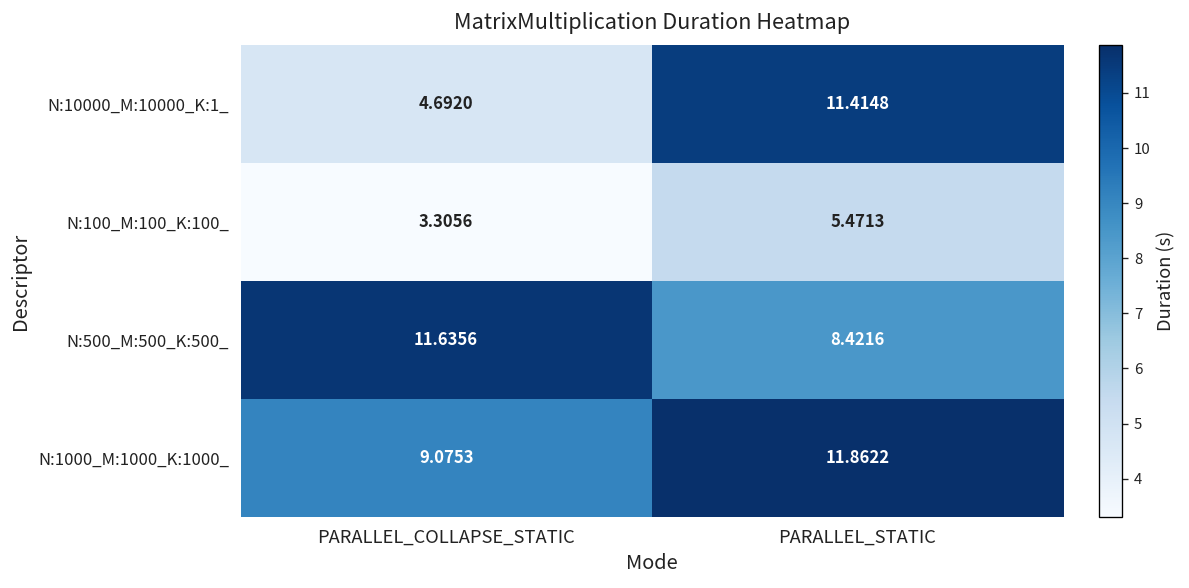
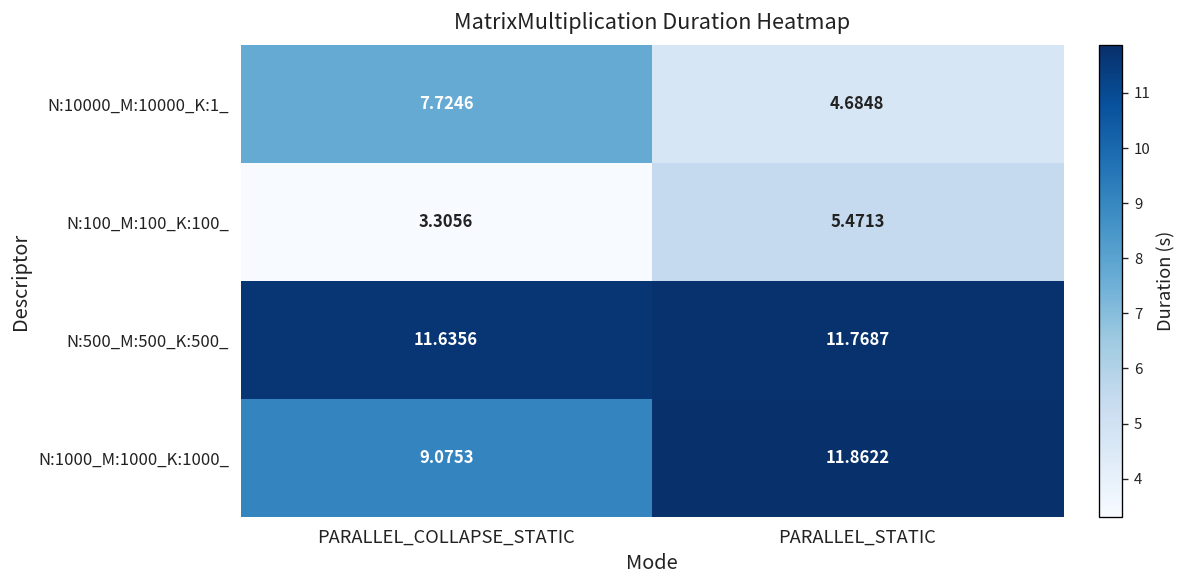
N:10000_M:10000_K:1_, PARALLEL_COLLAPSE_STATIC: 4.6920 -> 7.7246
N:10000_M:10000_K:1_, PARALLEL_STATIC: 11.4148 -> 4.6848
N:500_M:500_K:500_, PARALLEL_STATIC: 8.4216 -> 11.7687
